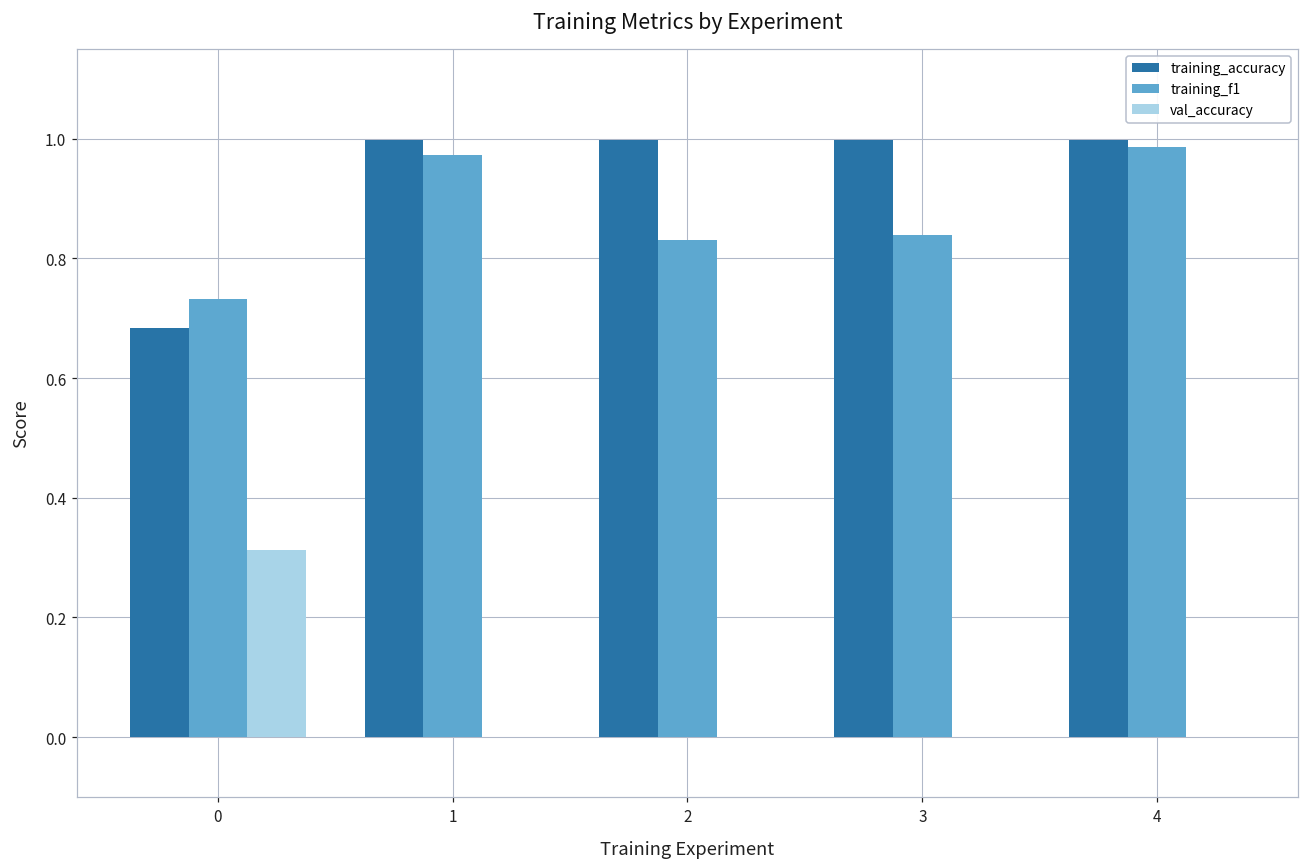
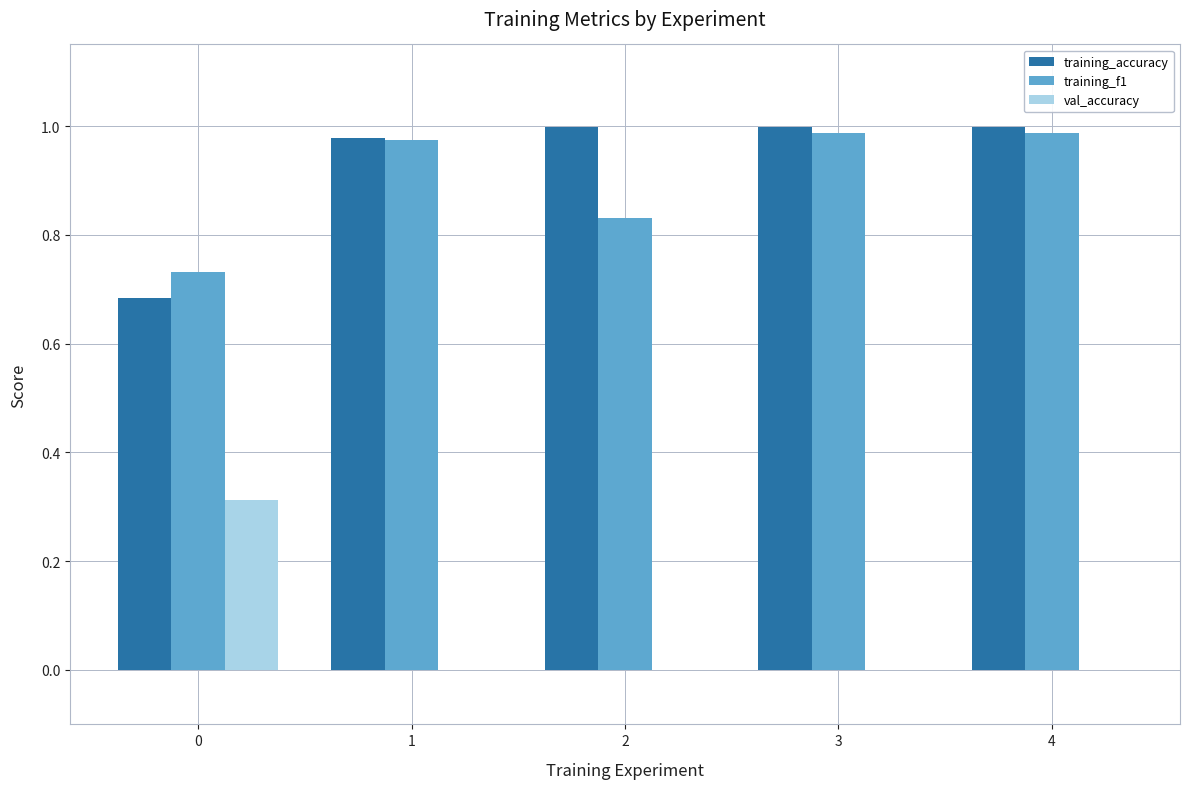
training_accuracy, 1: 1.00 -> 0.98
training_f1, 3: 0.84 -> 0.99
